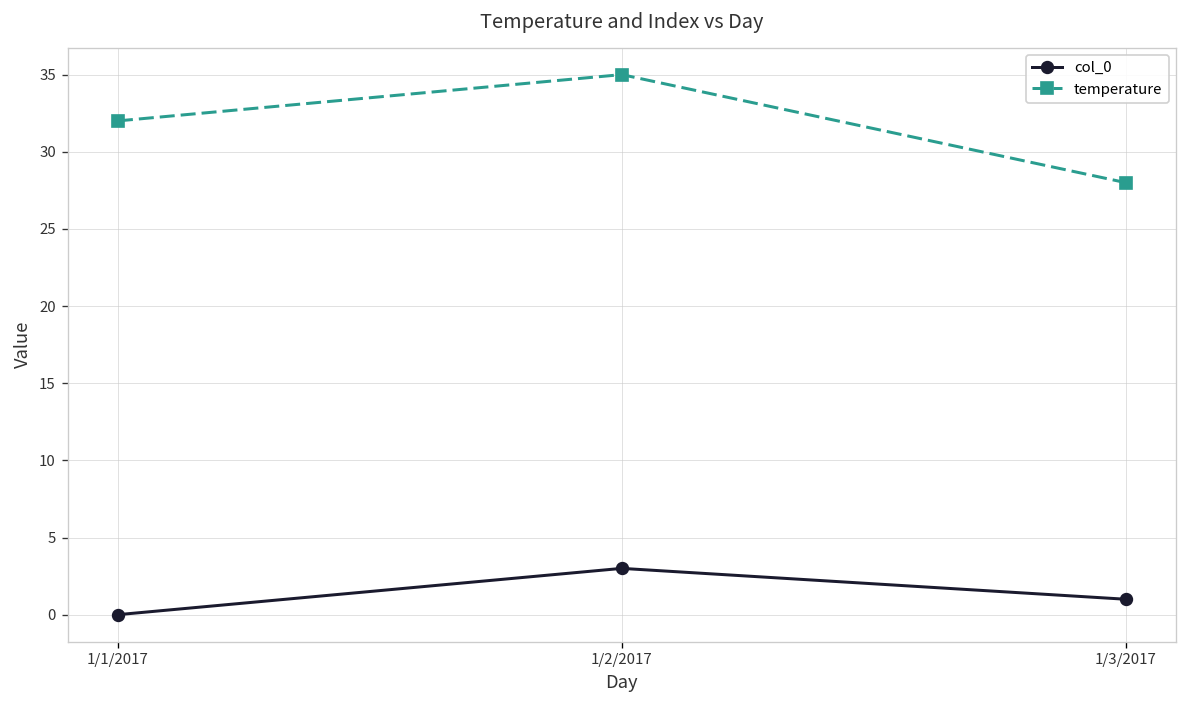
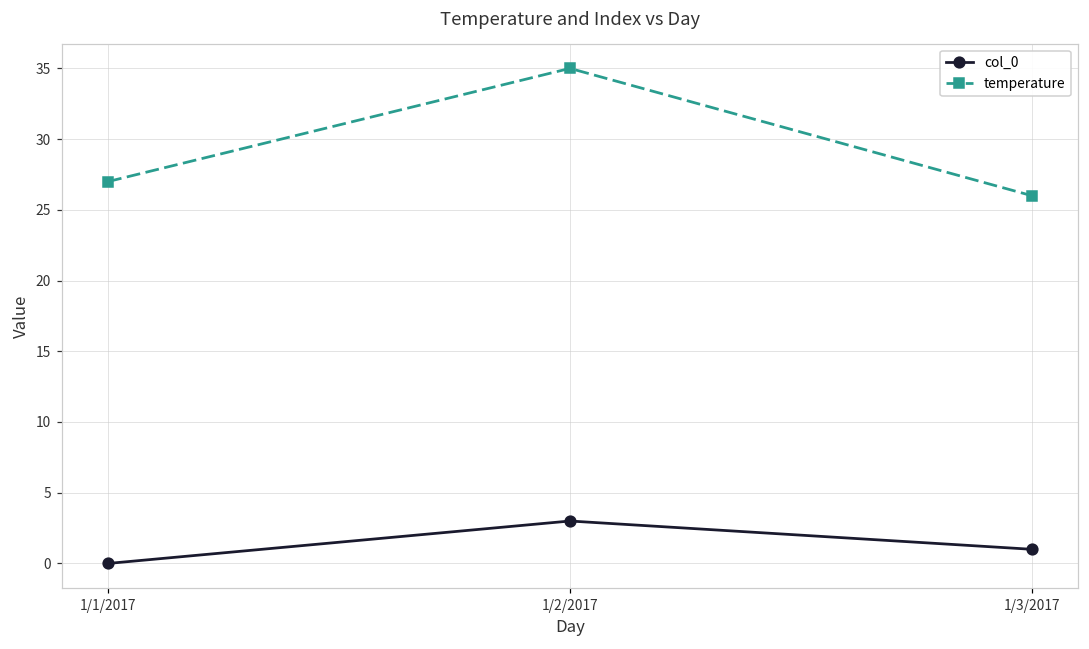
temperature, 1/1/2017: 32 -> 27
temperature, 1/3/2017: 28 -> 26
